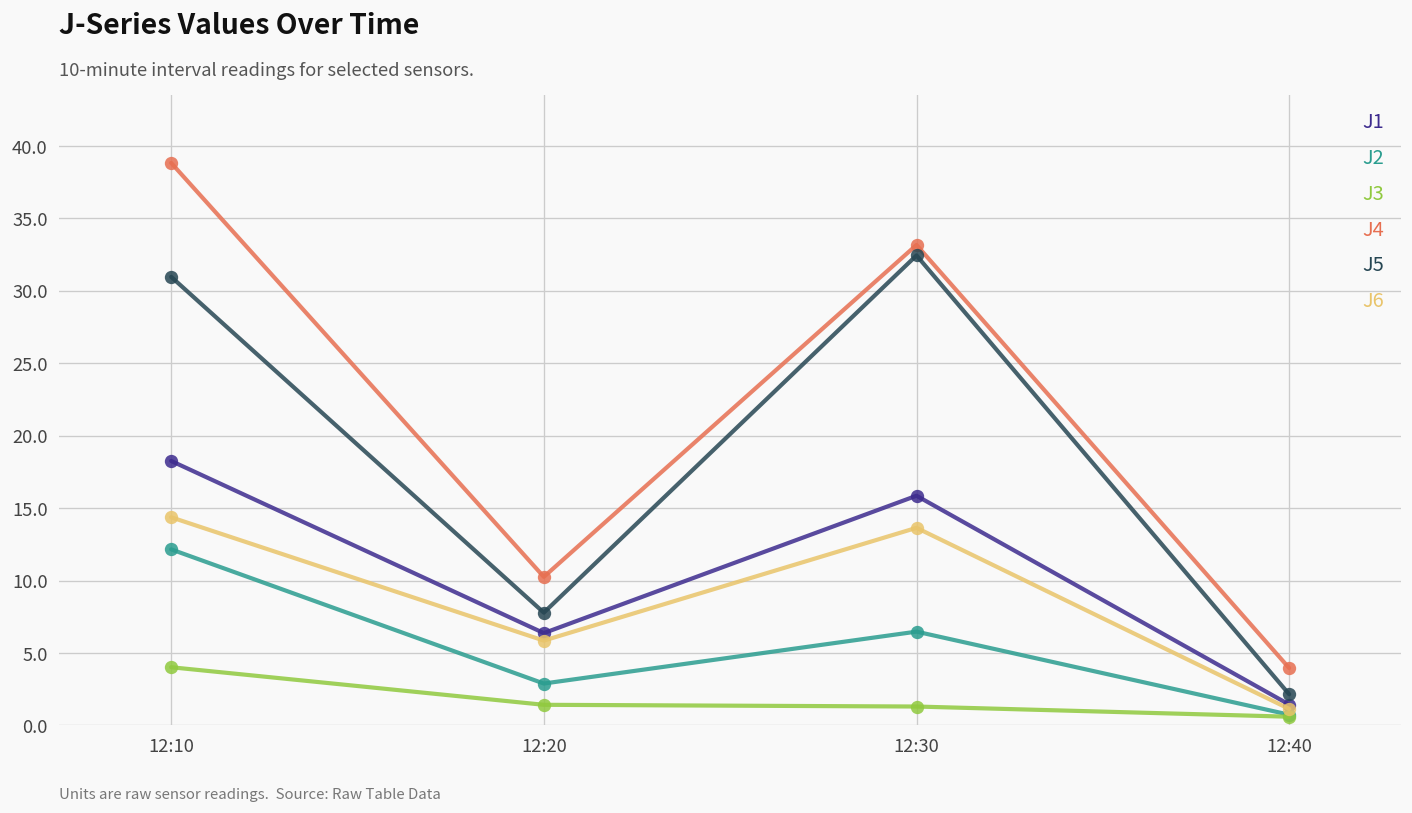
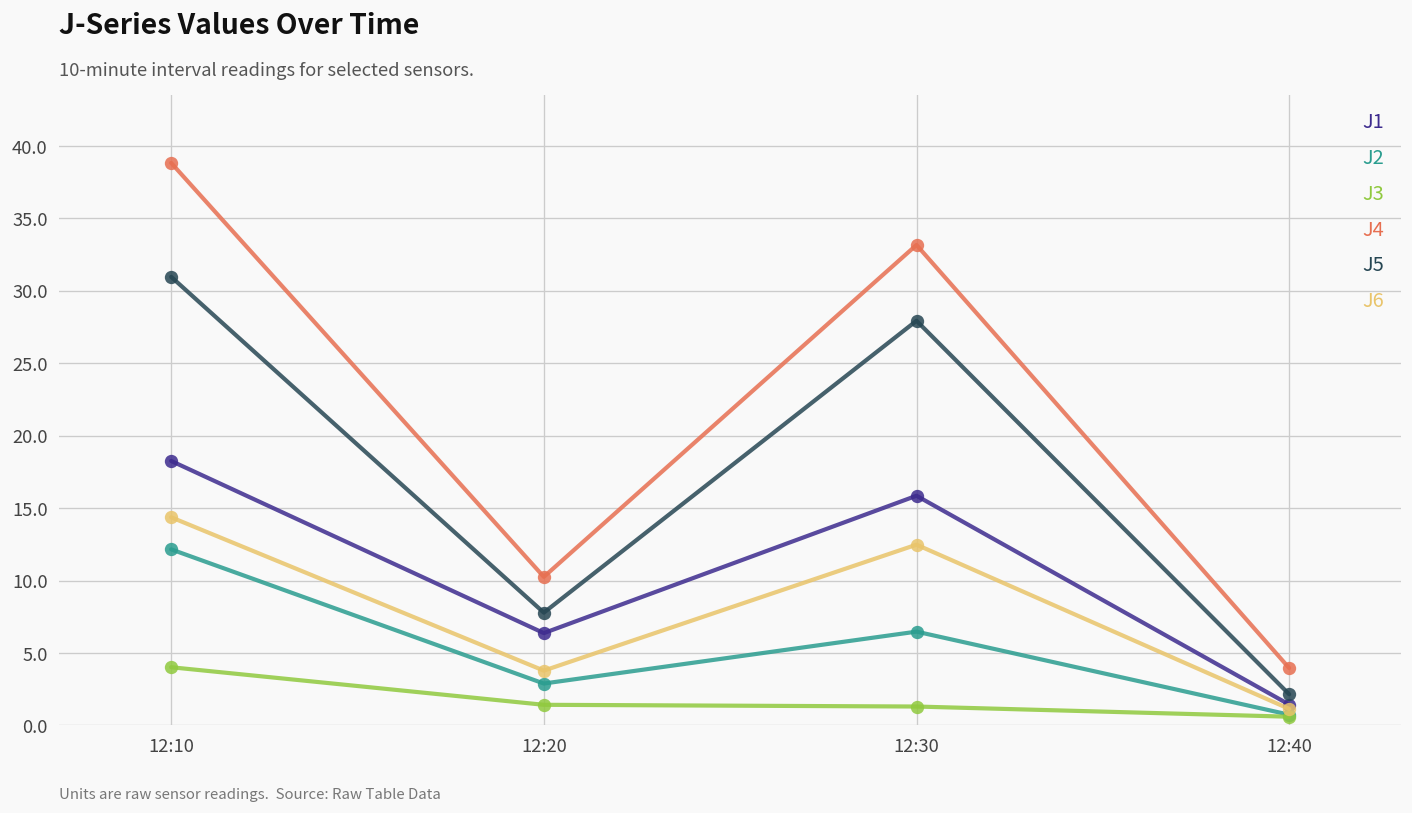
J6, 12:20: 5.9 -> 3.8
J5, 12:30: 32.4 -> 27.9
J6, 12:30: 13.6 -> 12.5
